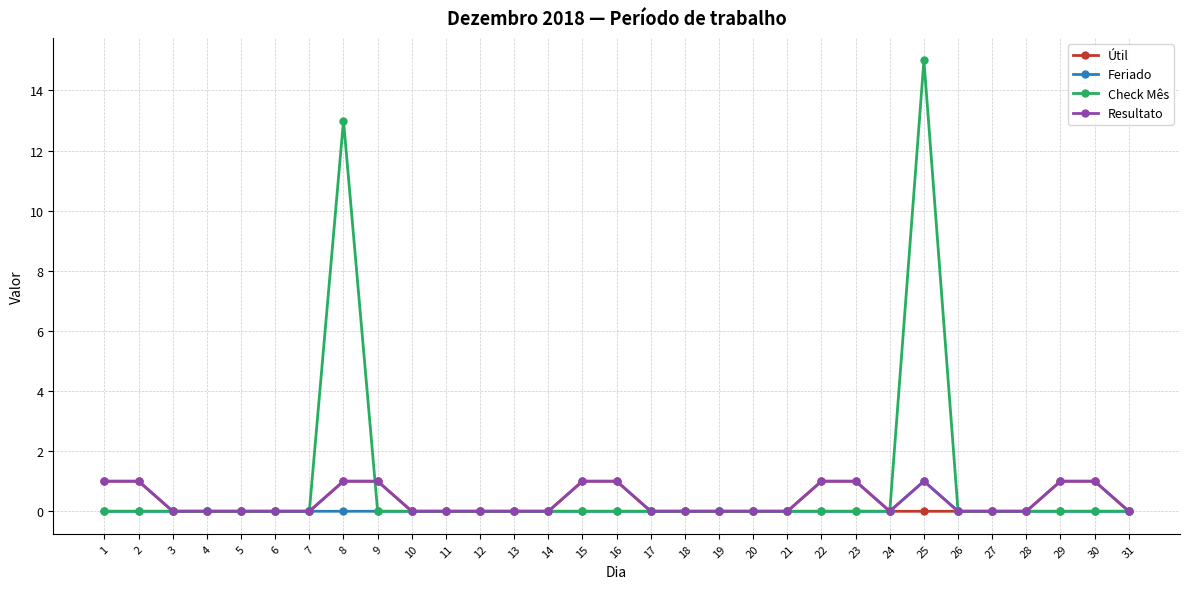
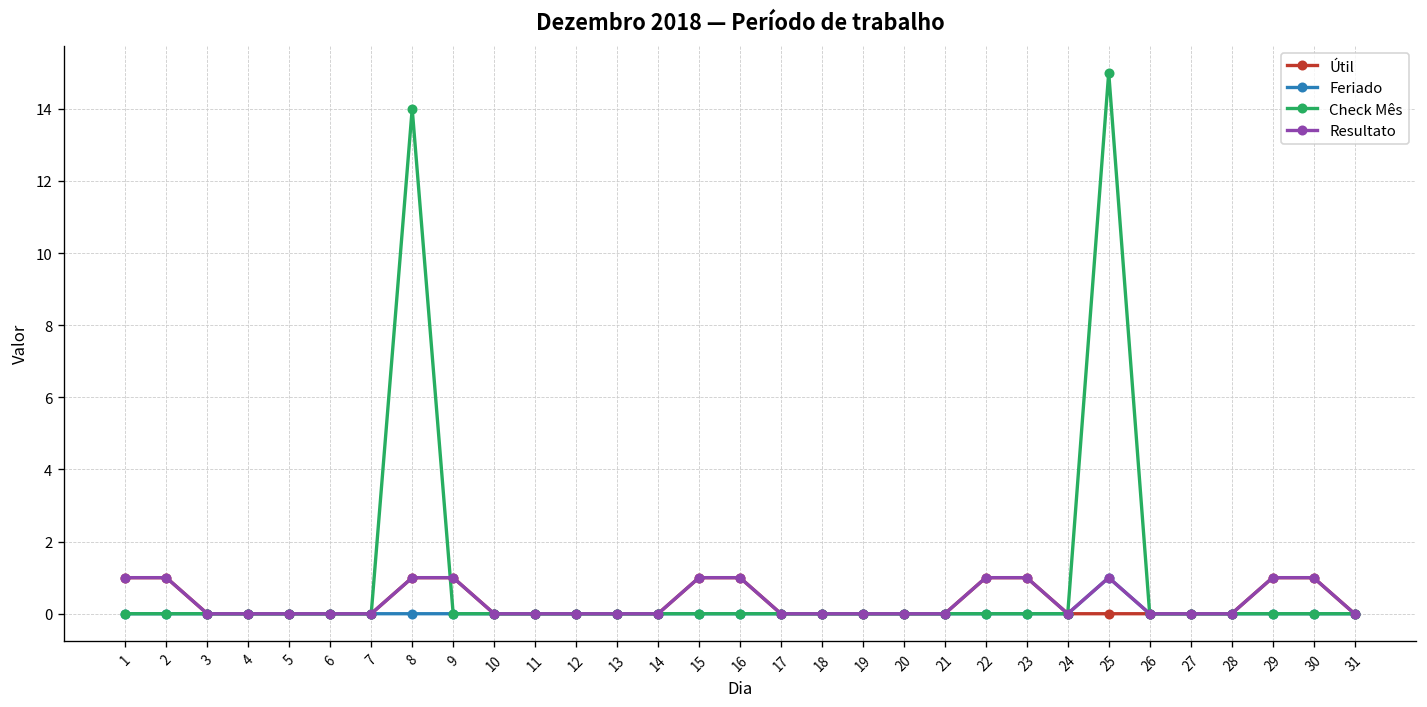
Check Mês, 8: 13 -> 14
